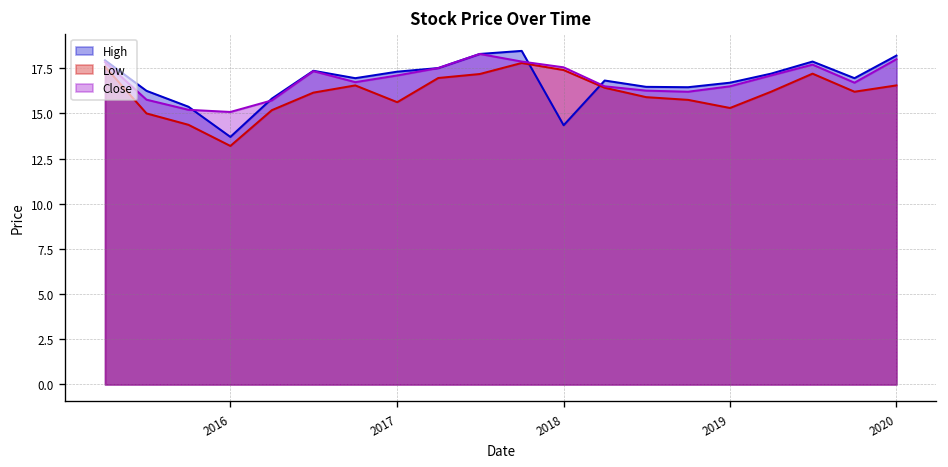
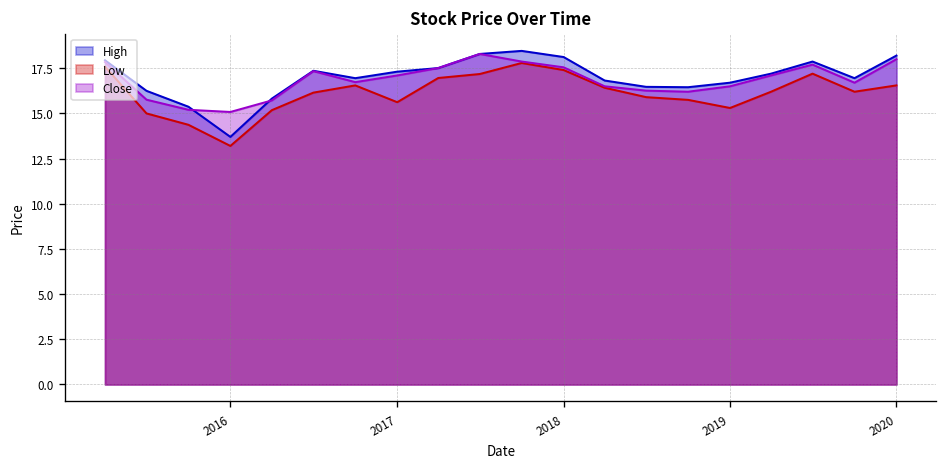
High, 2018: 14.3 -> 18.1
